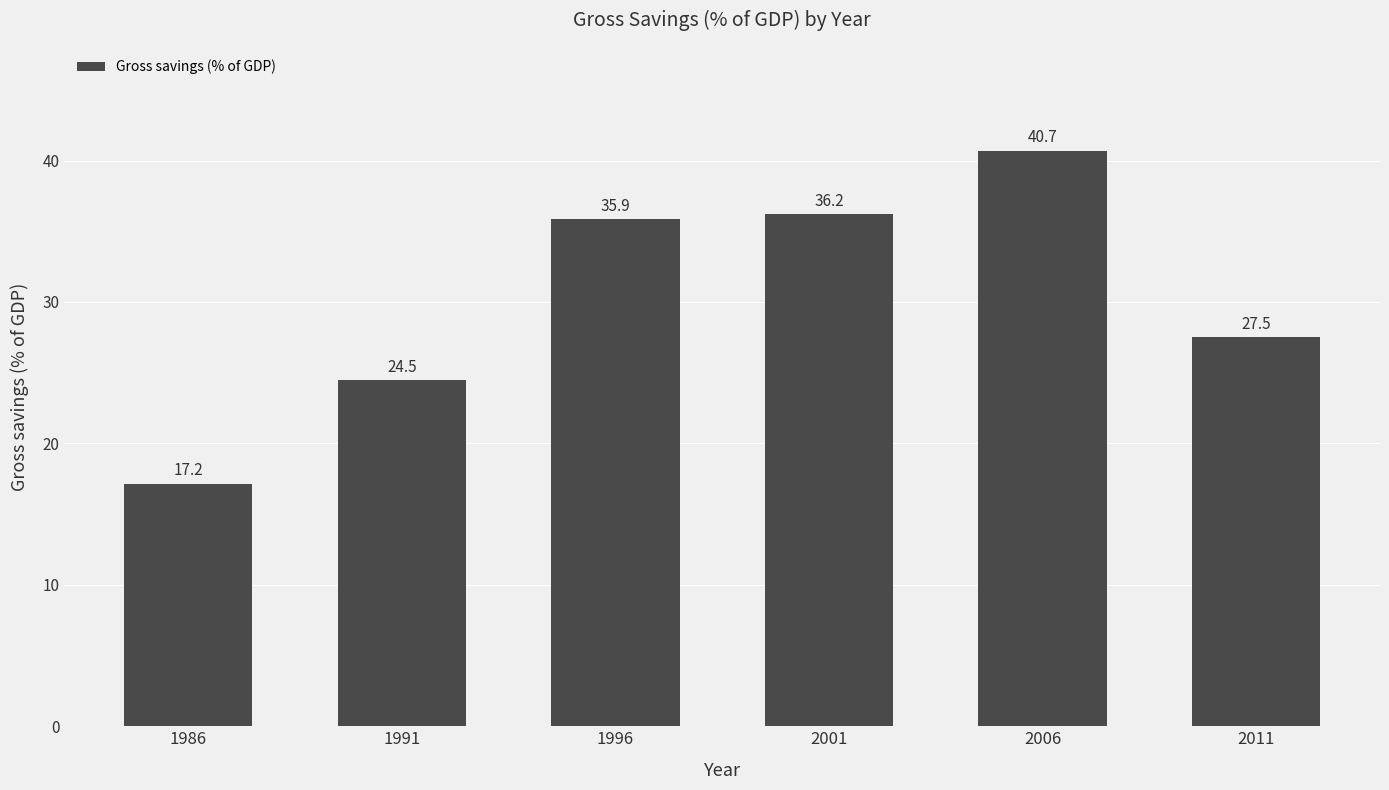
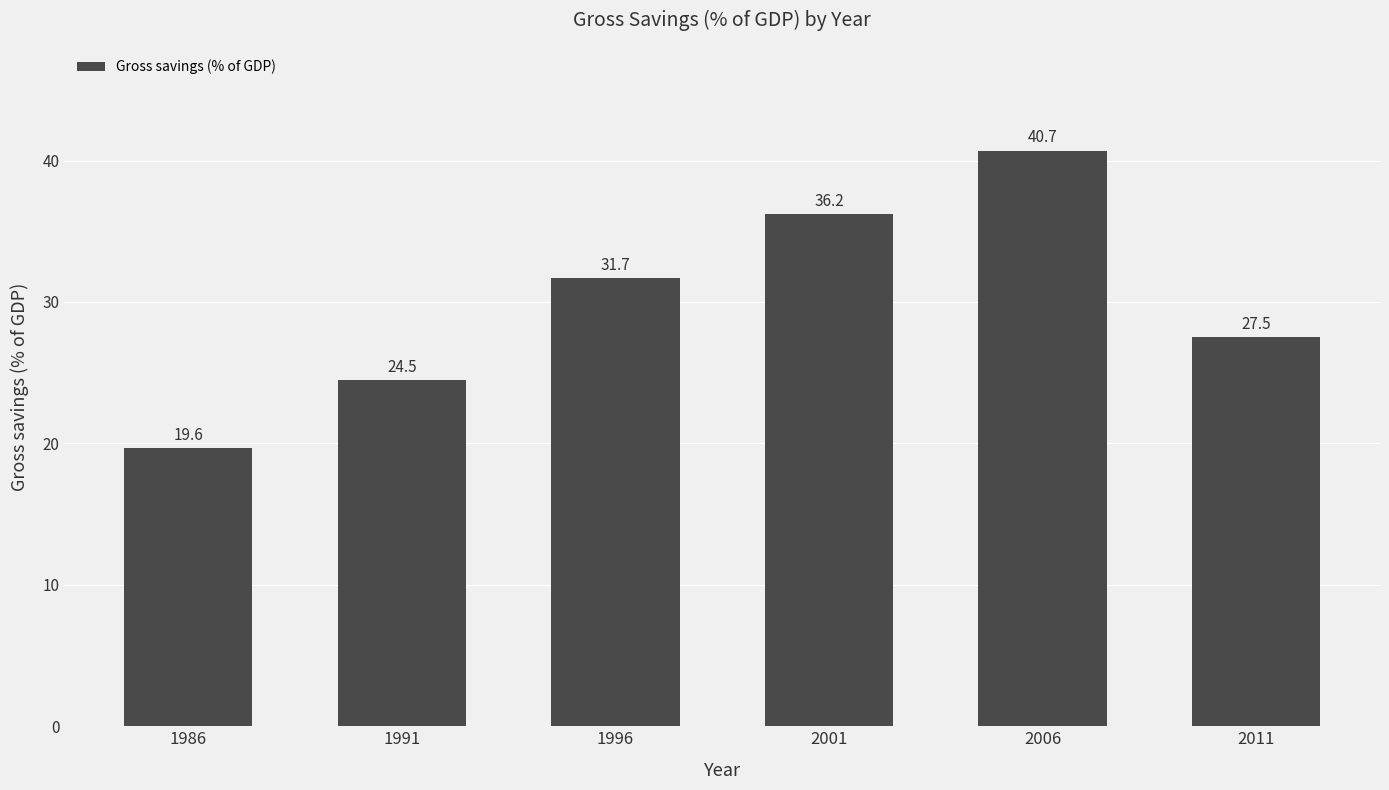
1986: 17.2 -> 19.6
1996: 35.9 -> 31.7
